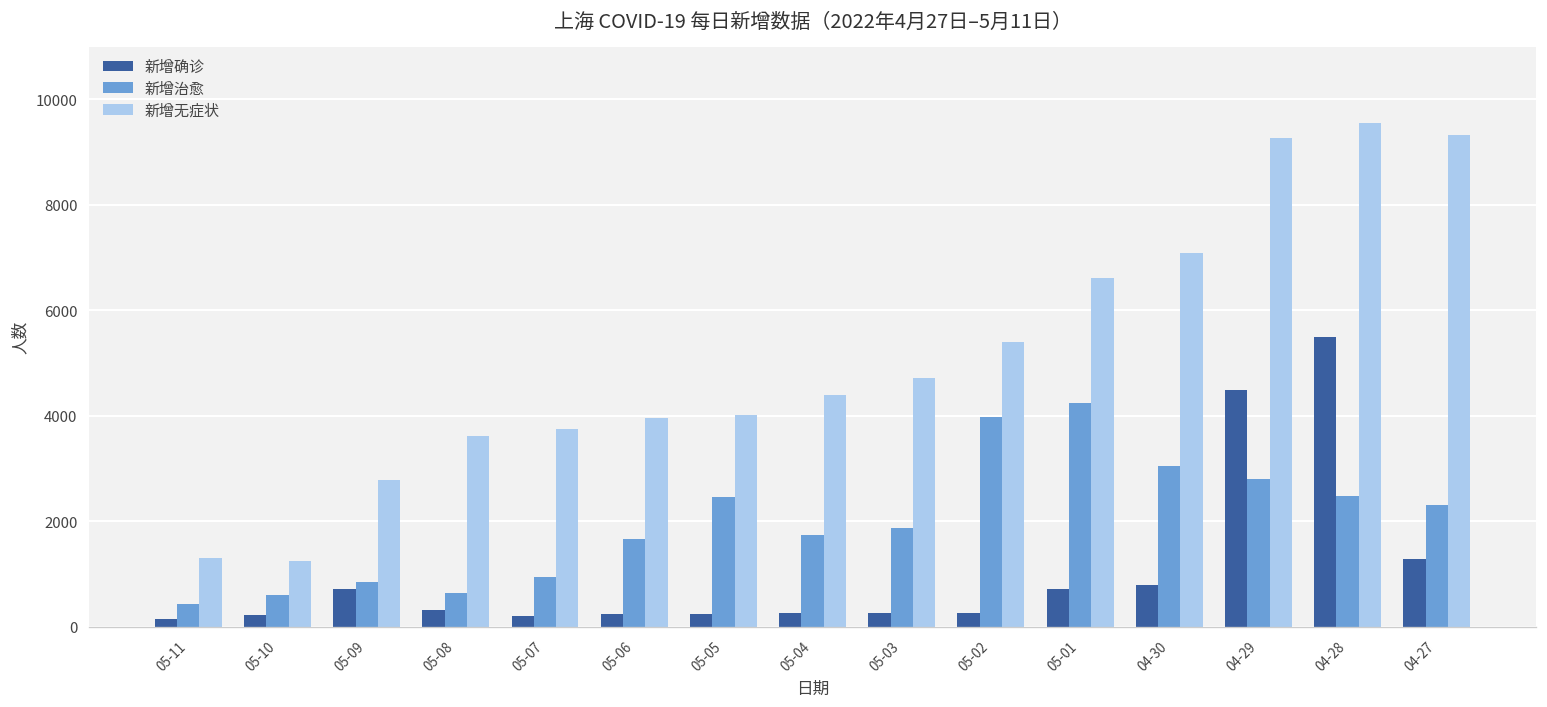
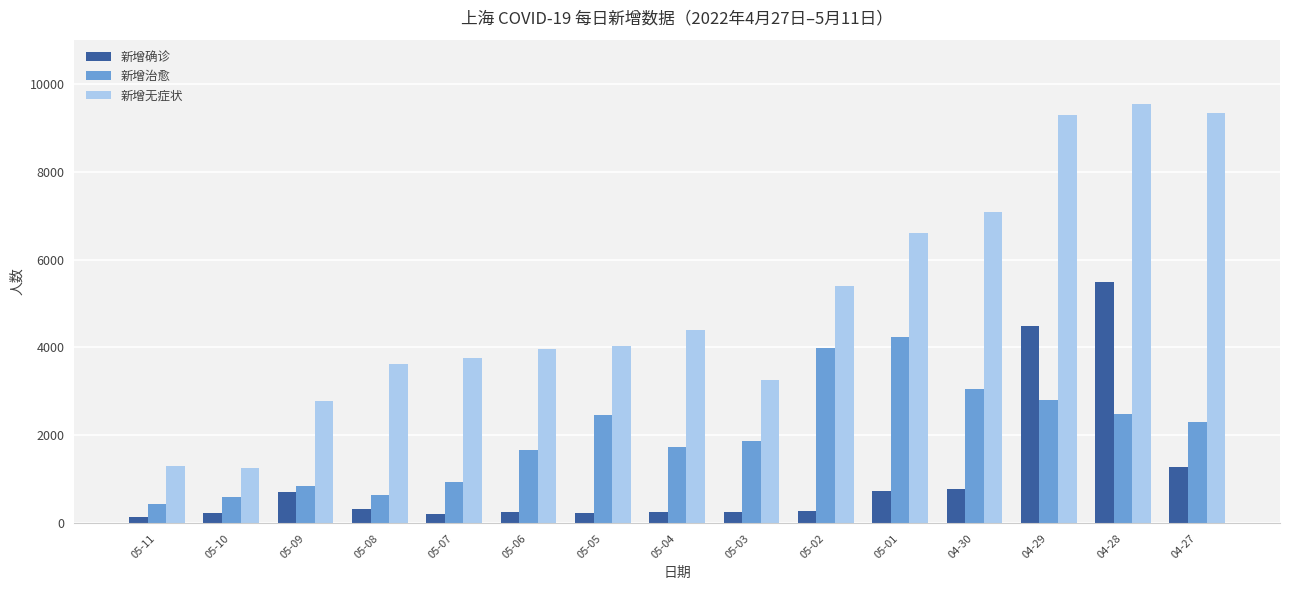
新增无症状, 05-03: 4700 -> 3300
